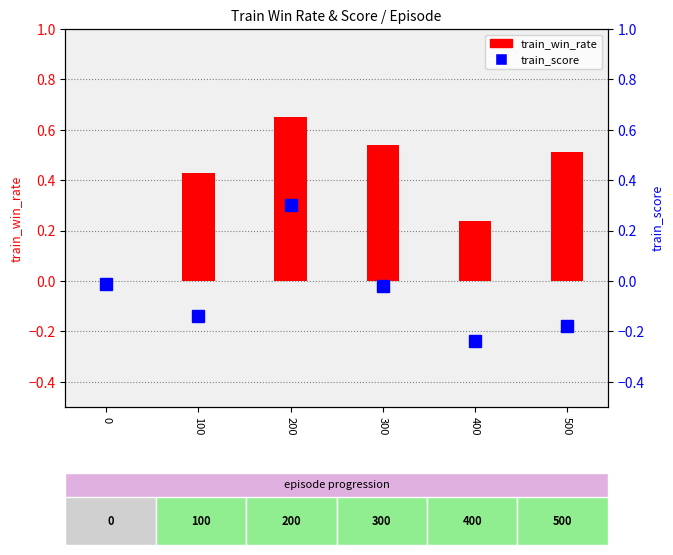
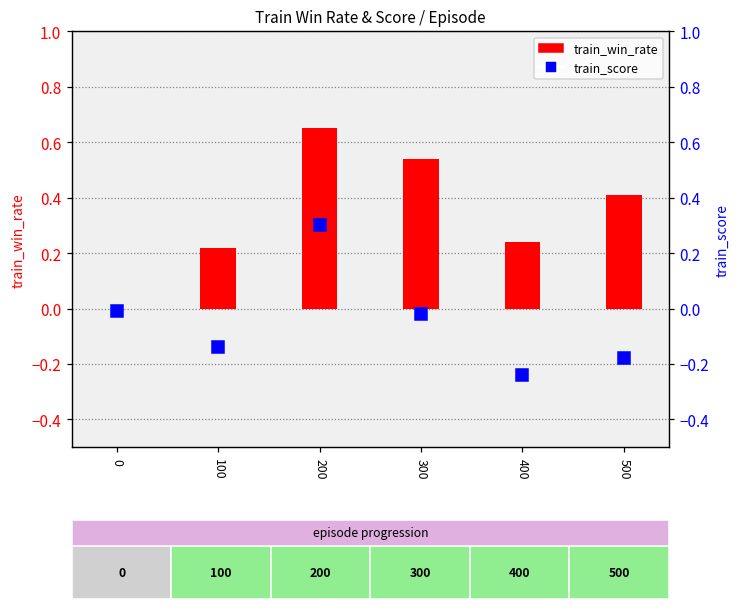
train_win_rate, 100: 0.43 -> 0.22
train_win_rate, 500: 0.51 -> 0.41
